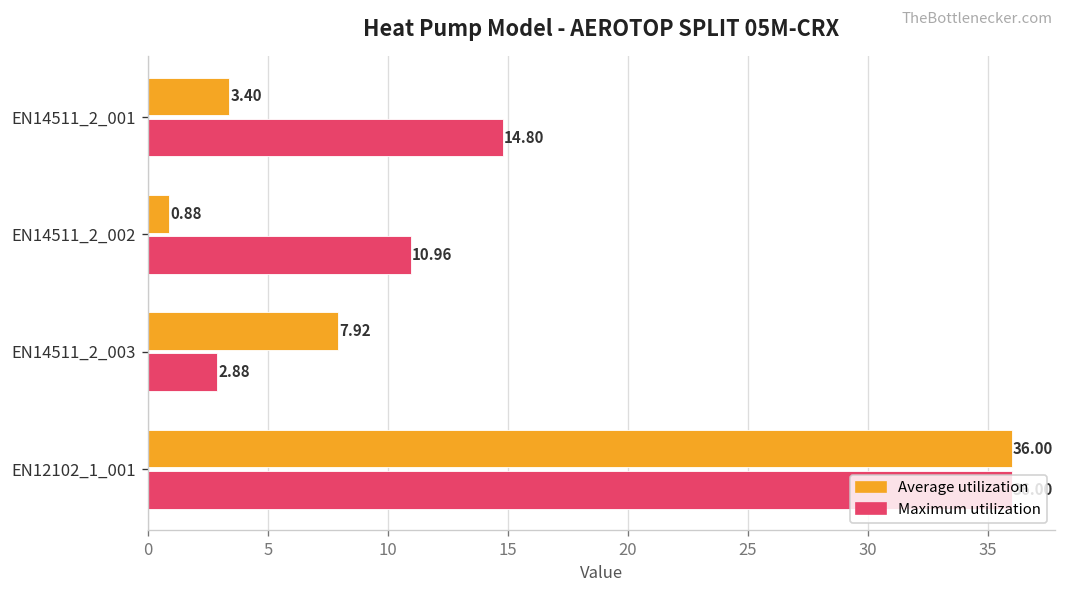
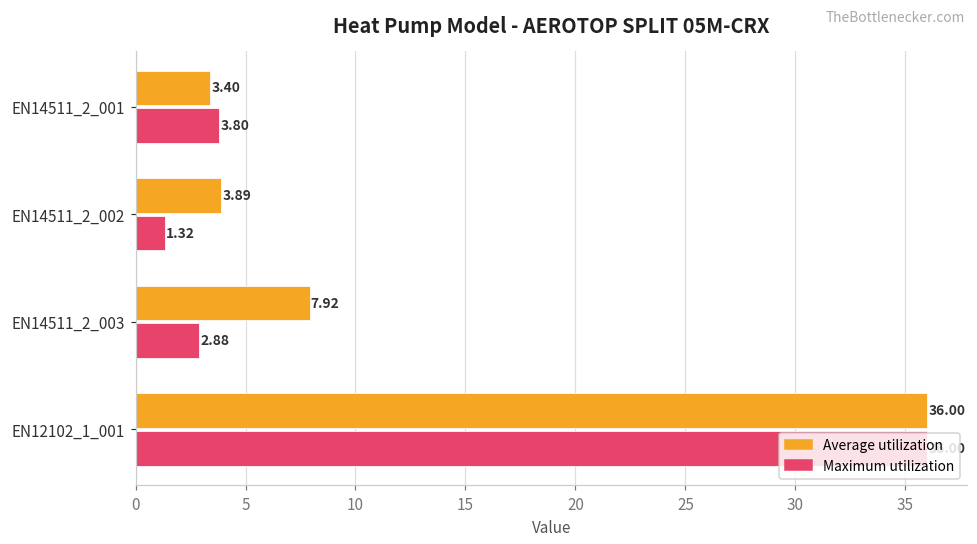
Maximum utilization, EN14511_2_001: 14.80 -> 3.80
Average utilization, EN14511_2_002: 0.88 -> 3.89
Maximum utilization, EN14511_2_002: 10.96 -> 1.32
